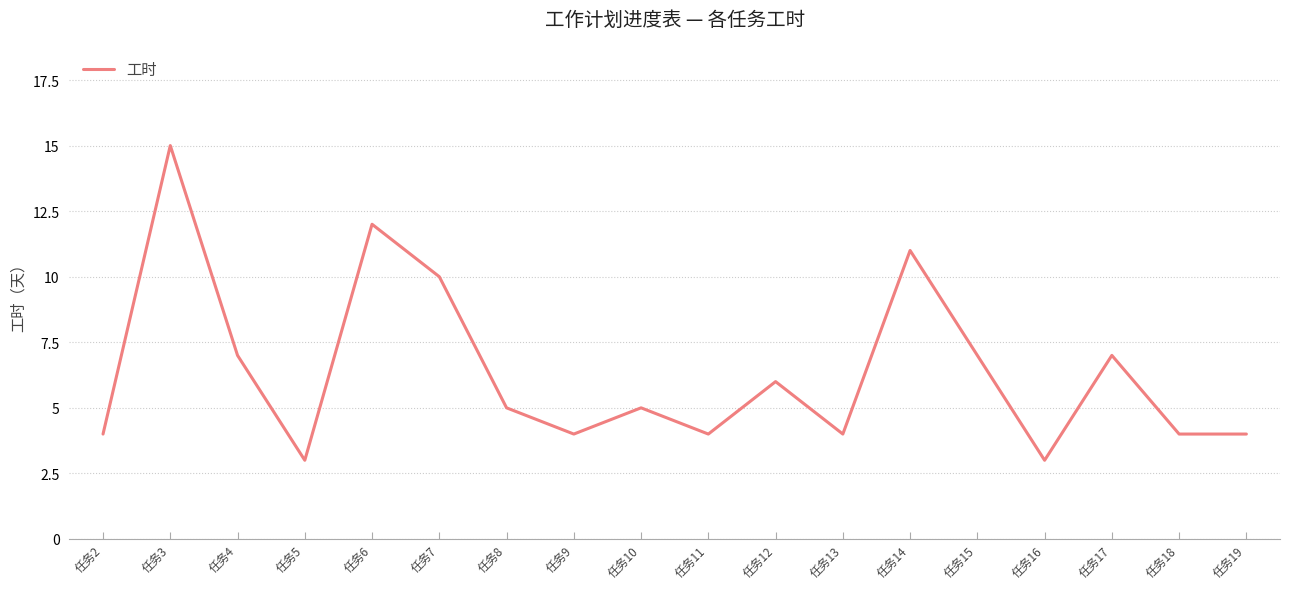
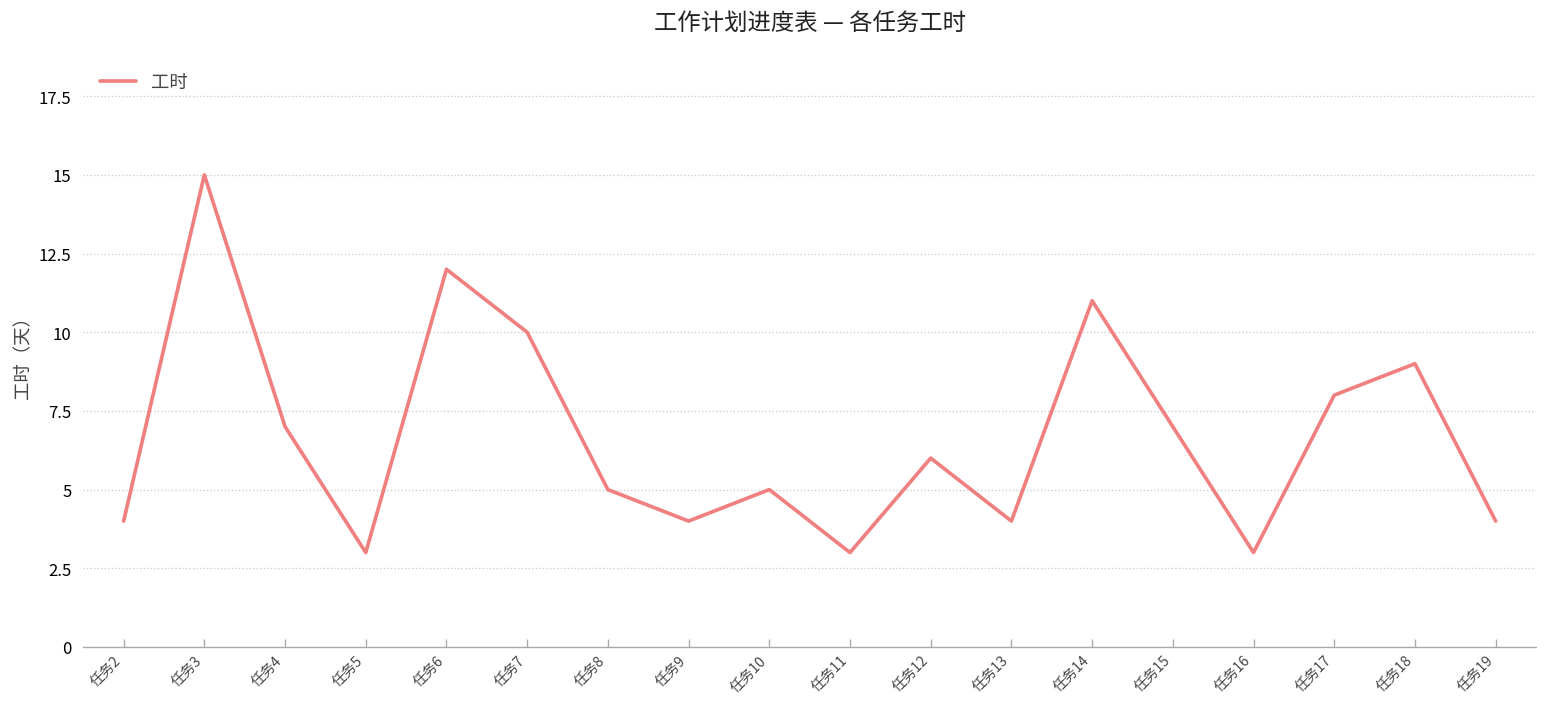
任务11: 4 -> 3
任务17: 7 -> 8
任务18: 4 -> 9
